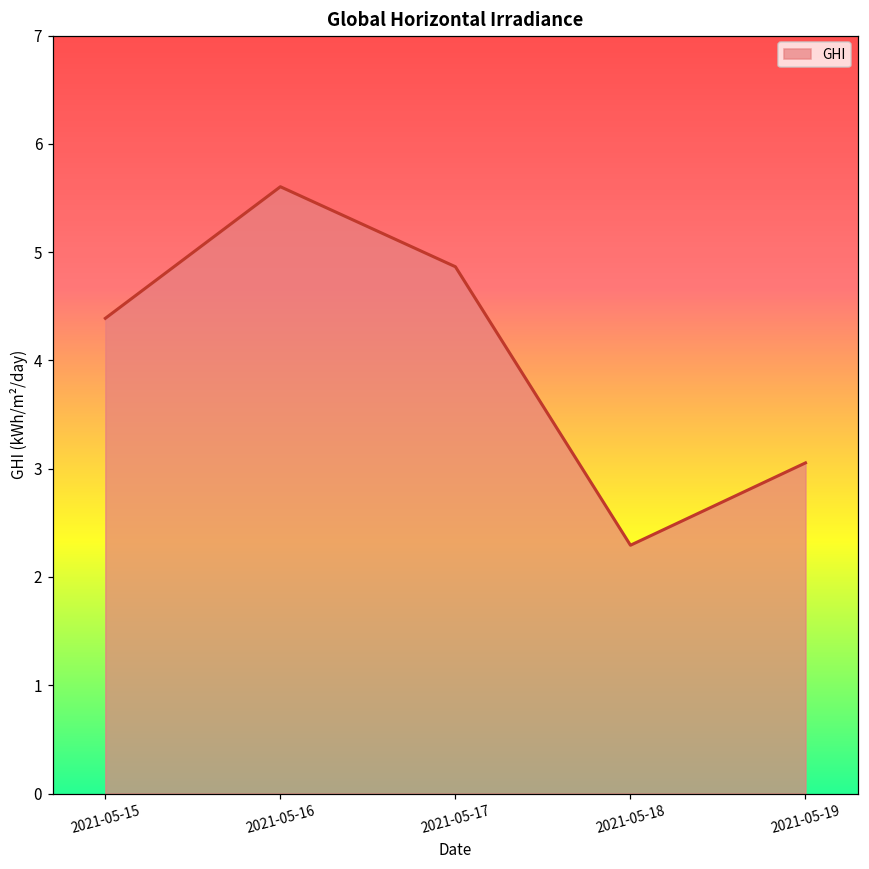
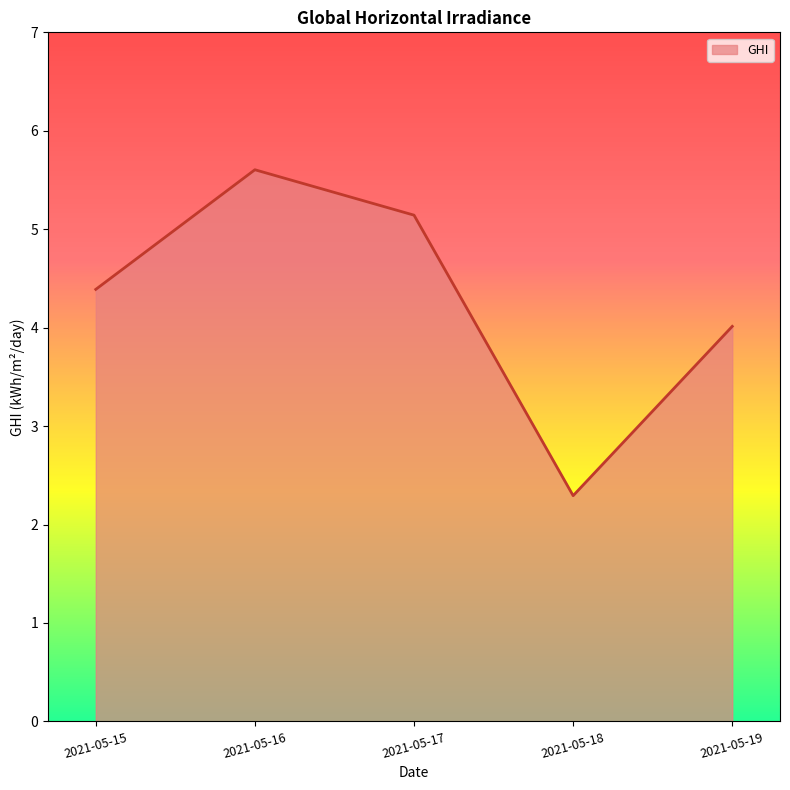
2021-05-17: 4.9 -> 5.1
2021-05-19: 3.1 -> 4.0
